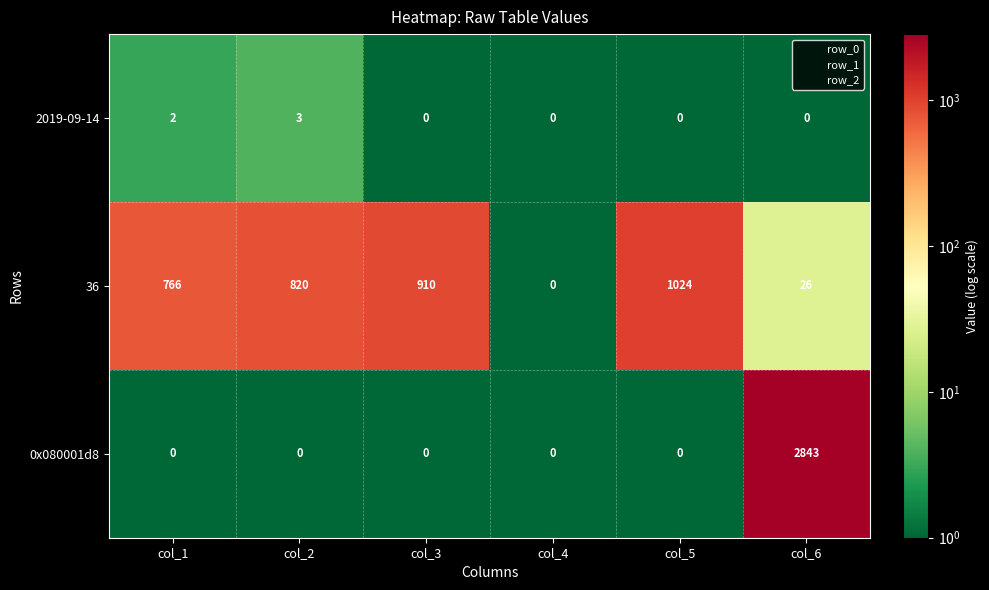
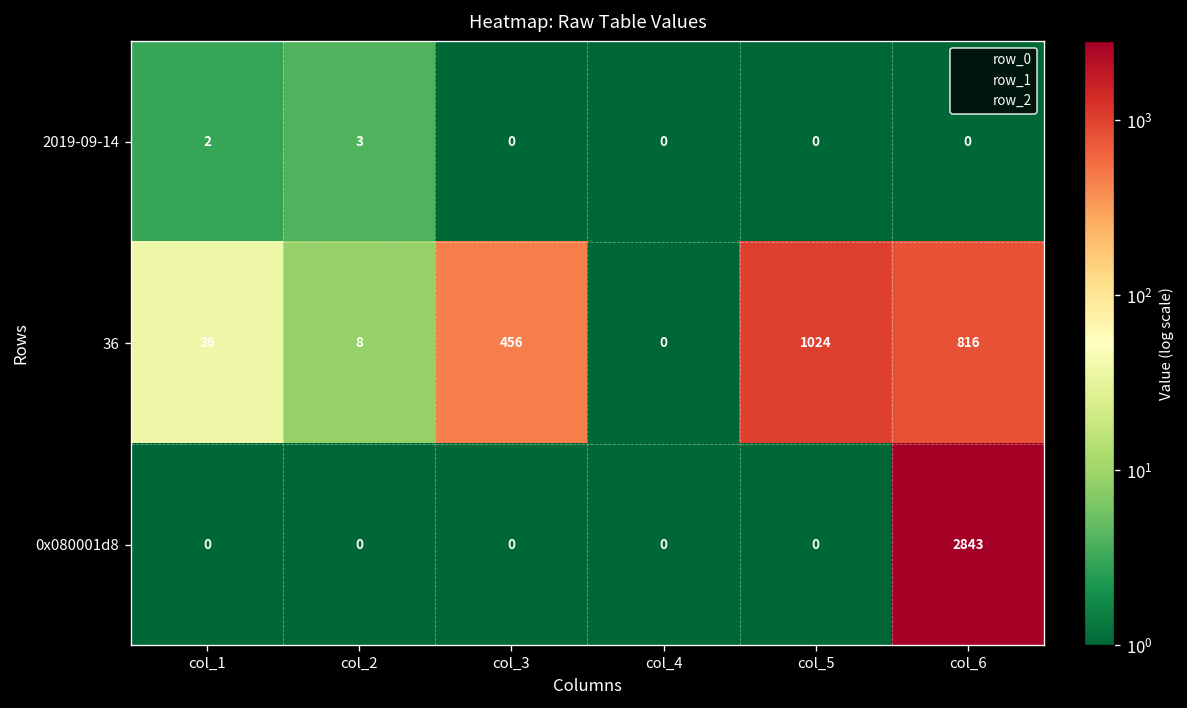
36, col_1: 766 -> 36
36, col_2: 820 -> 8
36, col_3: 910 -> 456
36, col_6: 26 -> 816
